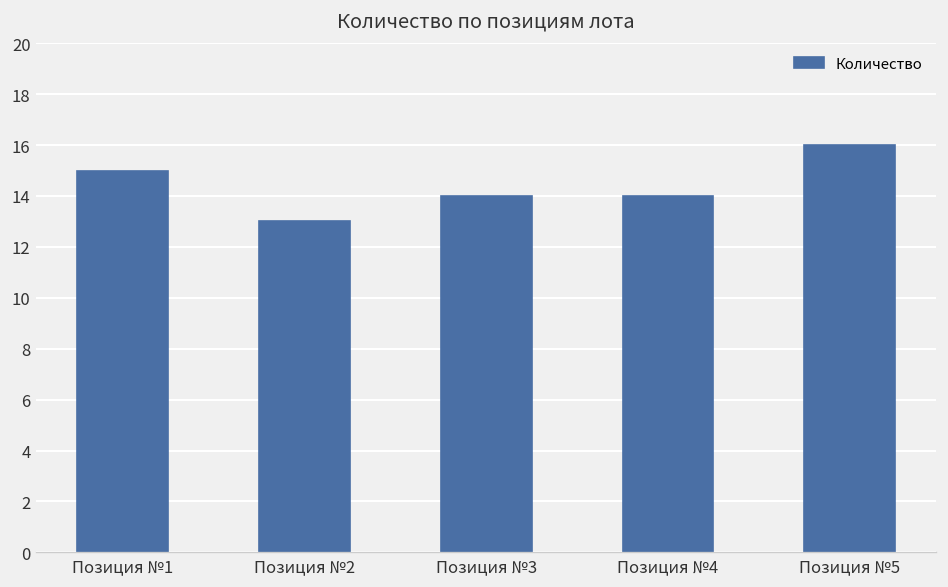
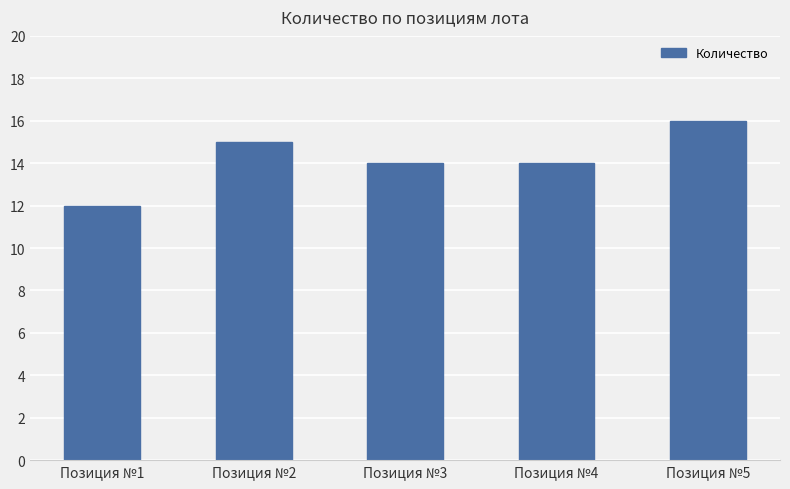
Позиция №1: 15 -> 12
Позиция №2: 13 -> 15
